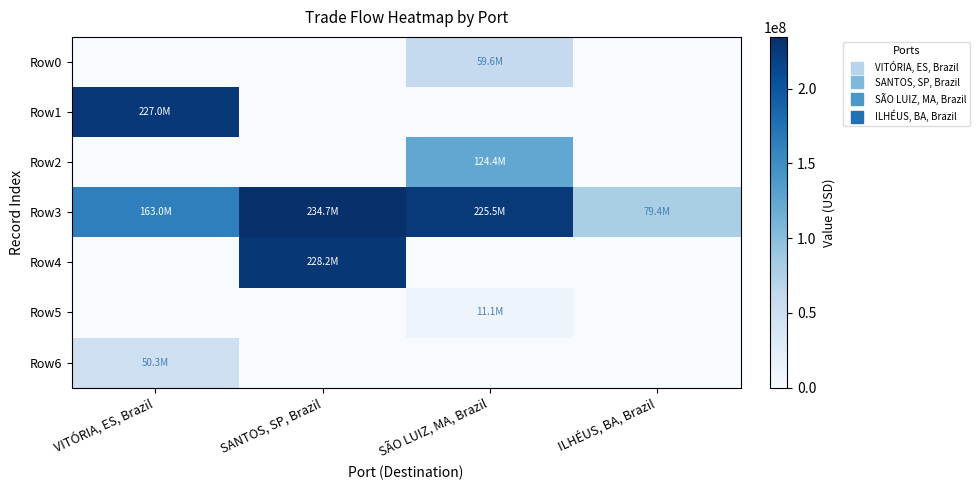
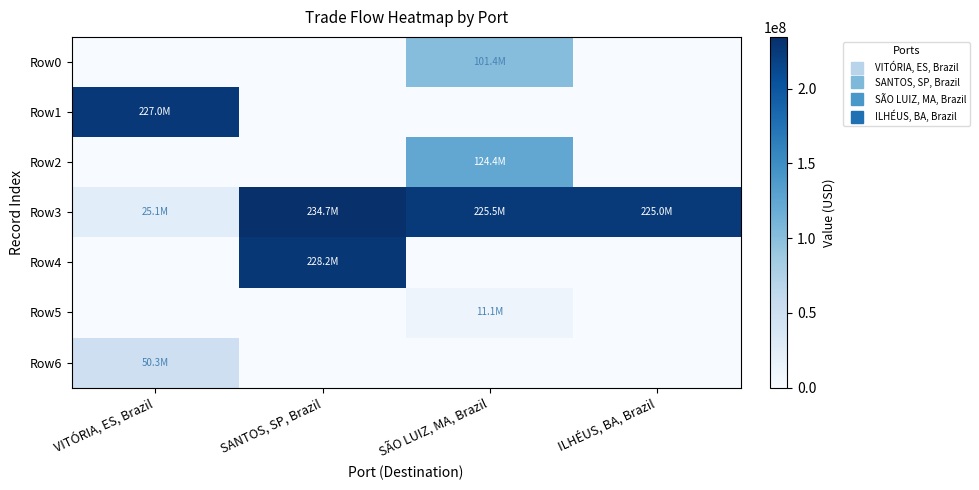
Row0, SÃO LUIZ, MA, Brazil: 59.6M -> 101.4M
Row3, VITÓRIA, ES, Brazil: 163.0M -> 25.1M
Row3, ILHÉUS, BA, Brazil: 79.4M -> 225.0M
